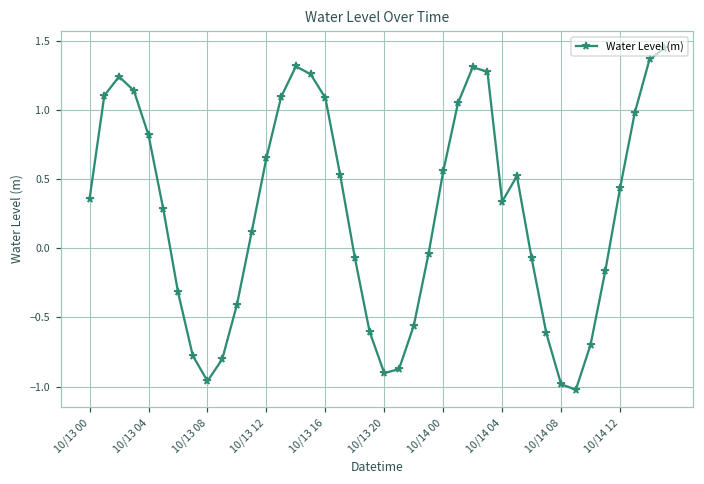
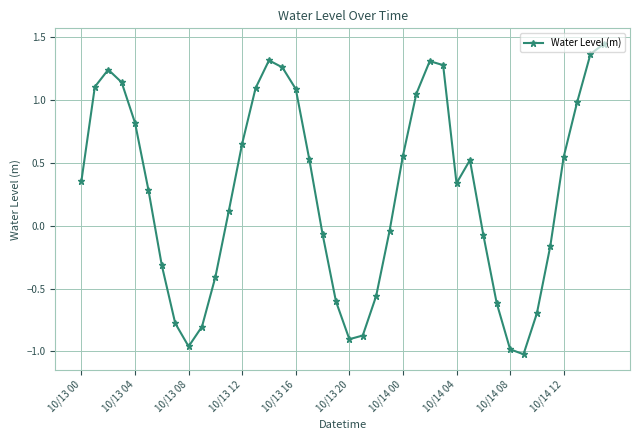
10/14 12: 0.44 -> 0.55
